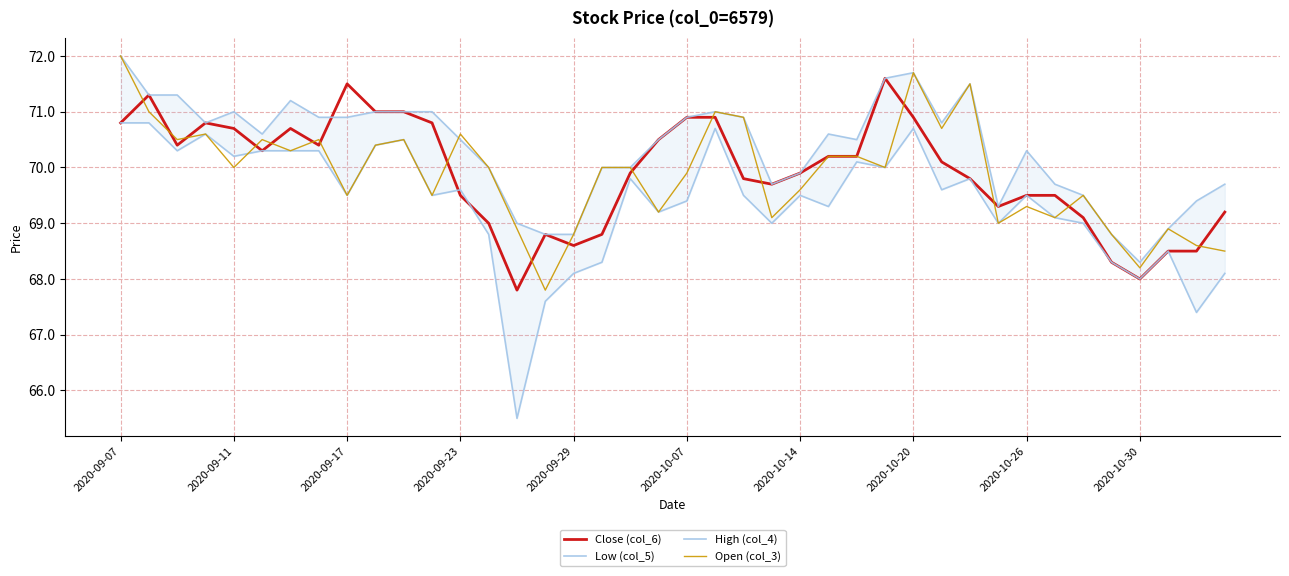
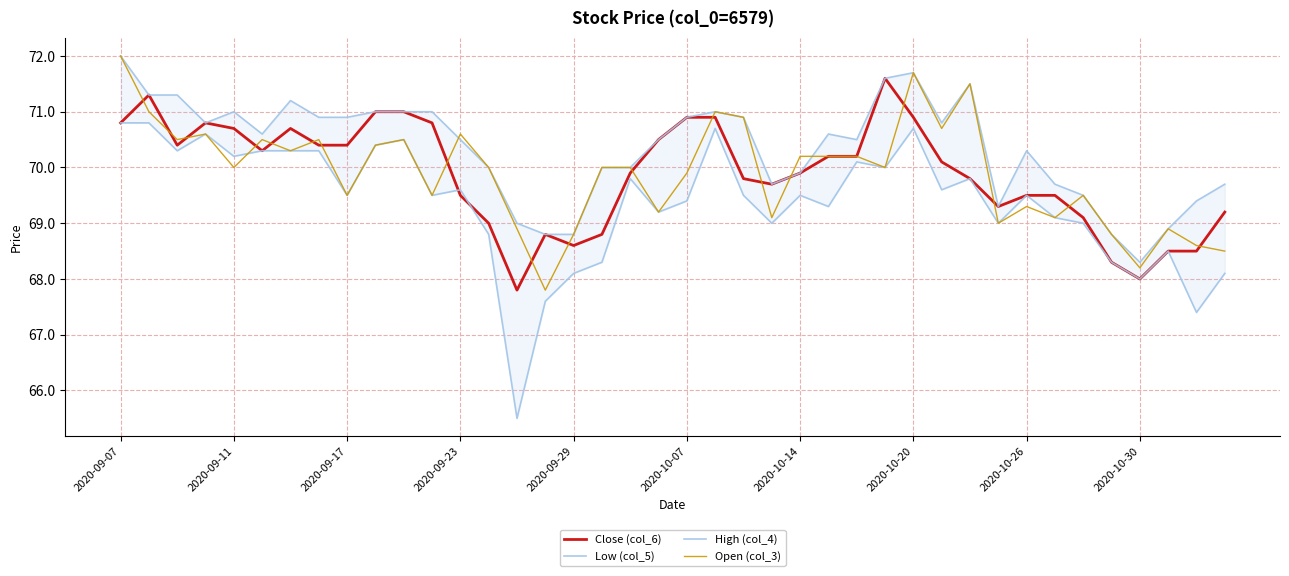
Close (col_6), 2020-09-17: 71.5 -> 70.4
Open (col_3), 2020-10-14: 69.6 -> 70.2
